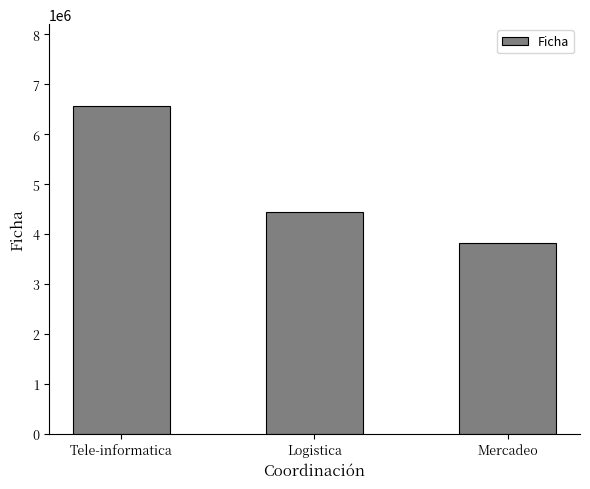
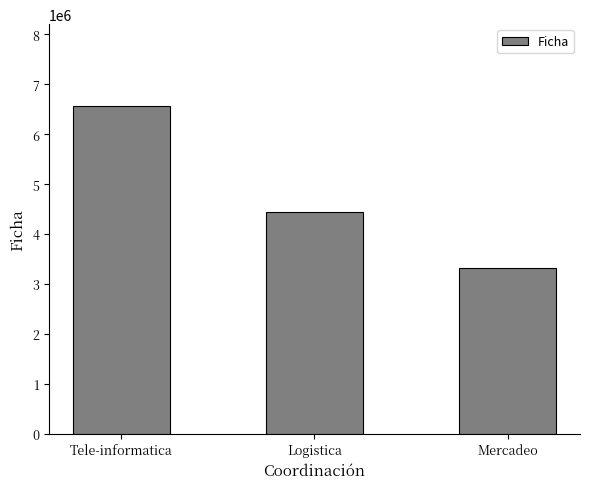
Mercadeo: 3800000 -> 3300000
